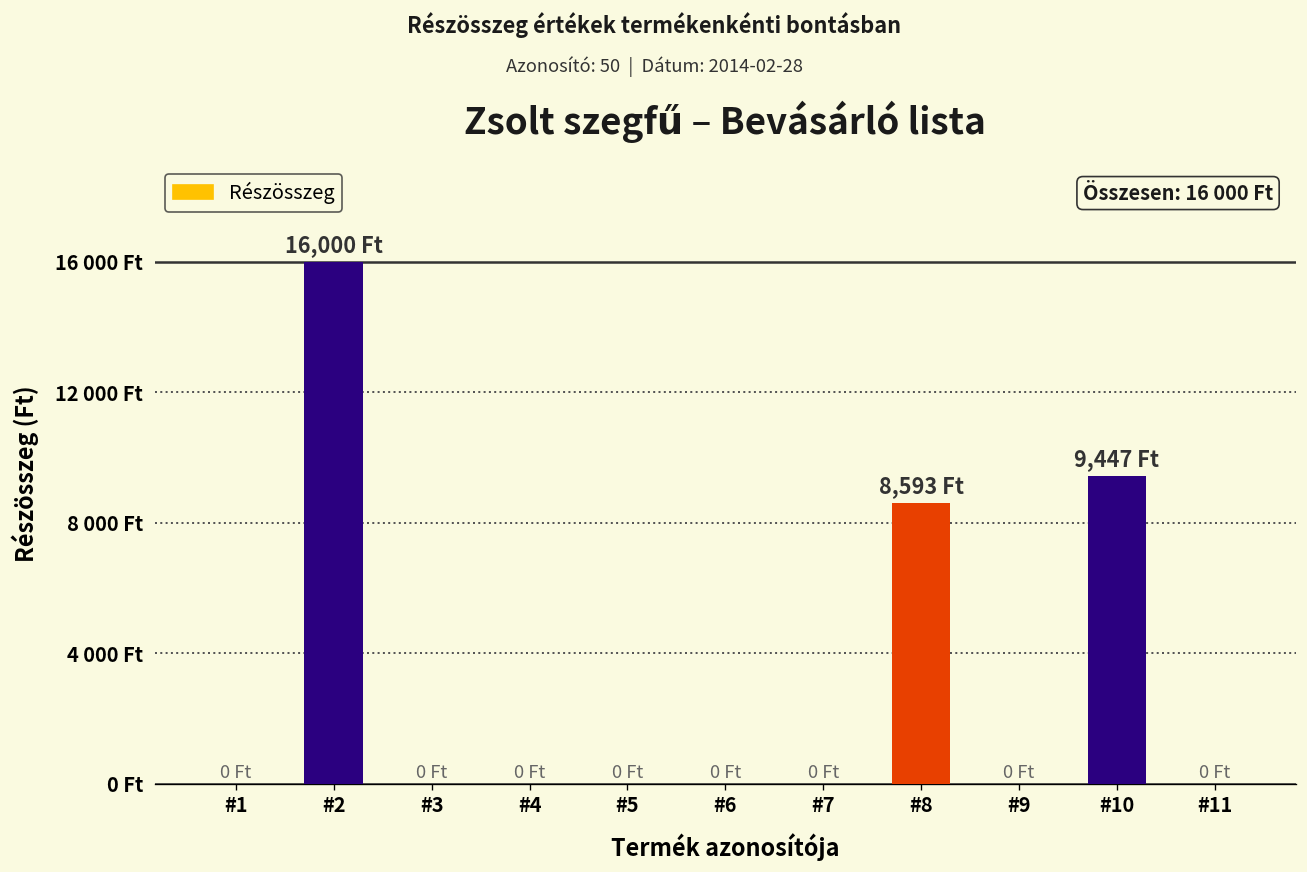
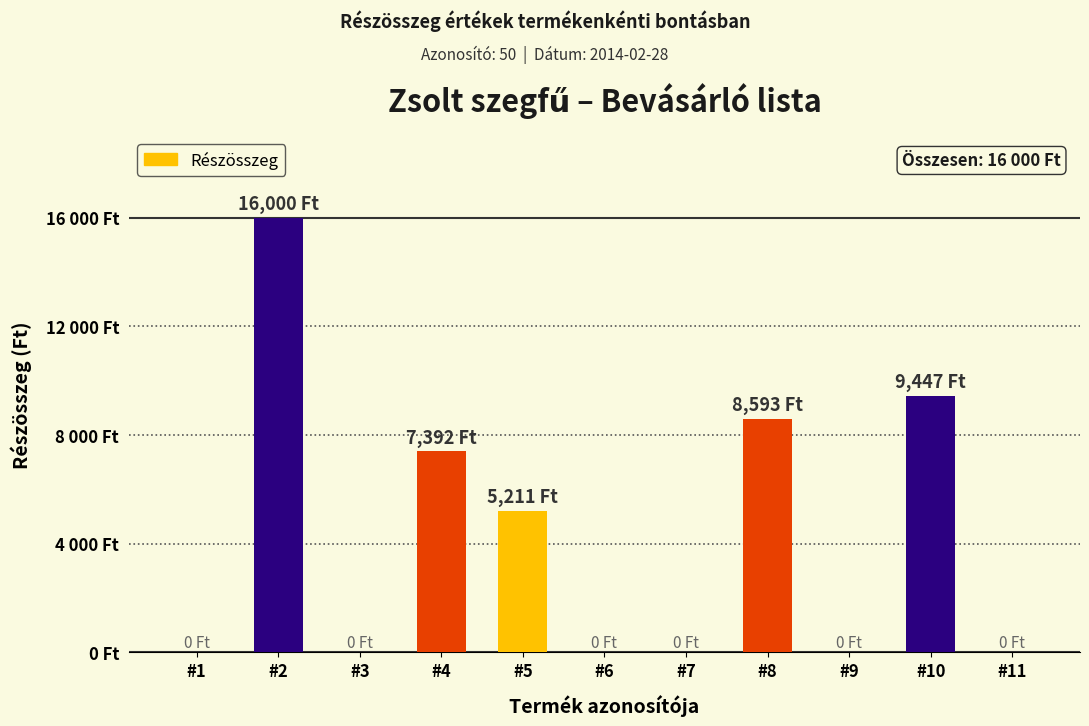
#4: 0 -> 7,392
#5: 0 -> 5,211
